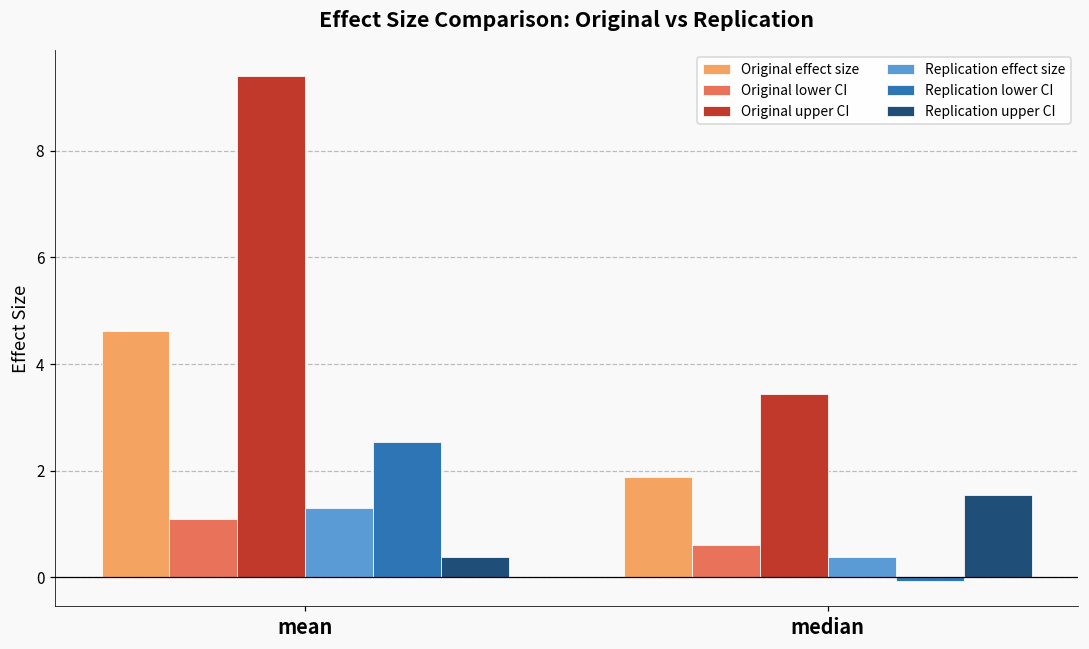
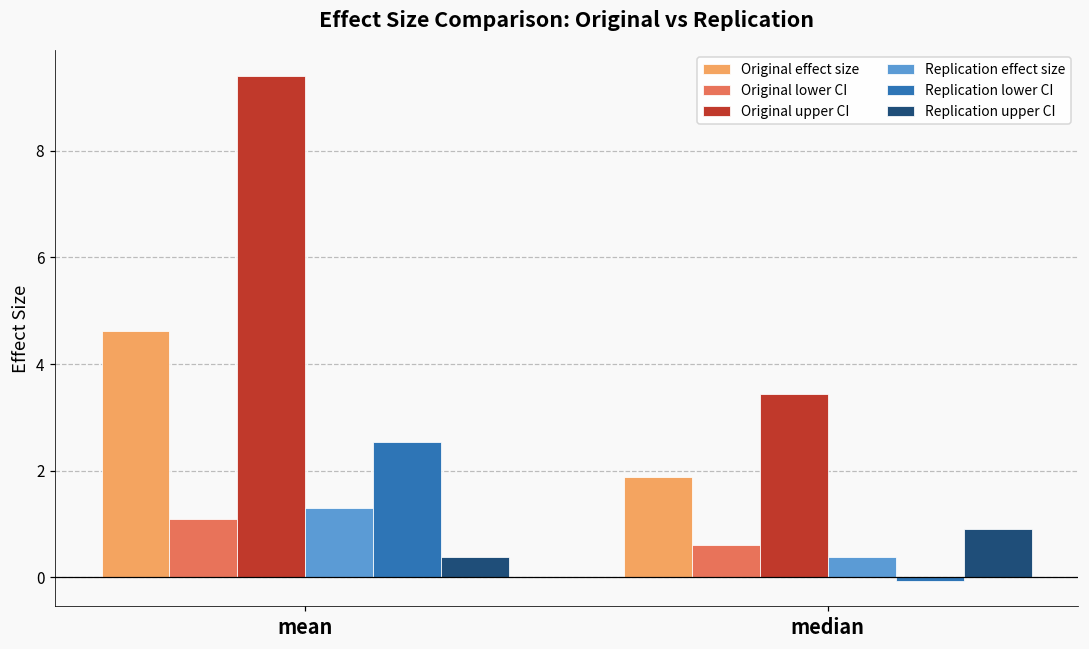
Replication upper CI, median: 1.5 -> 0.9
